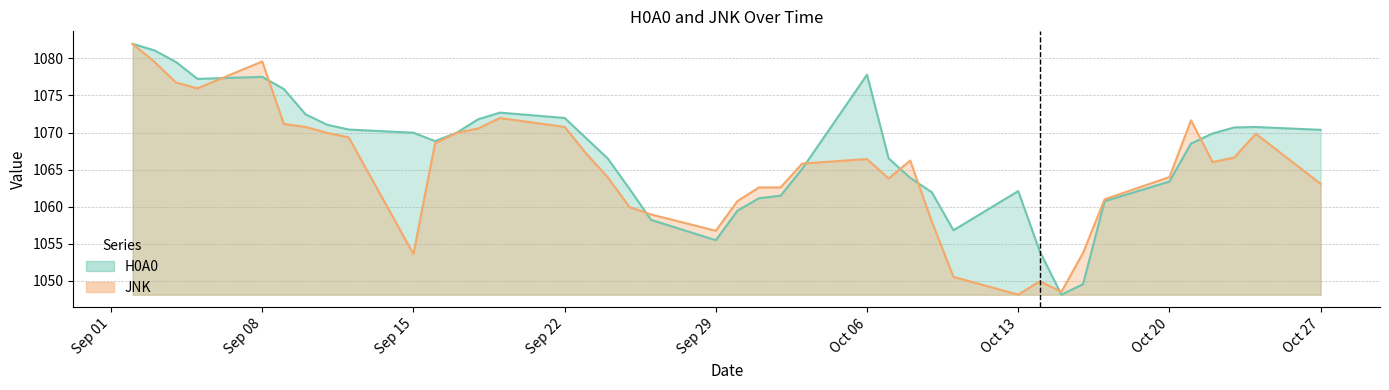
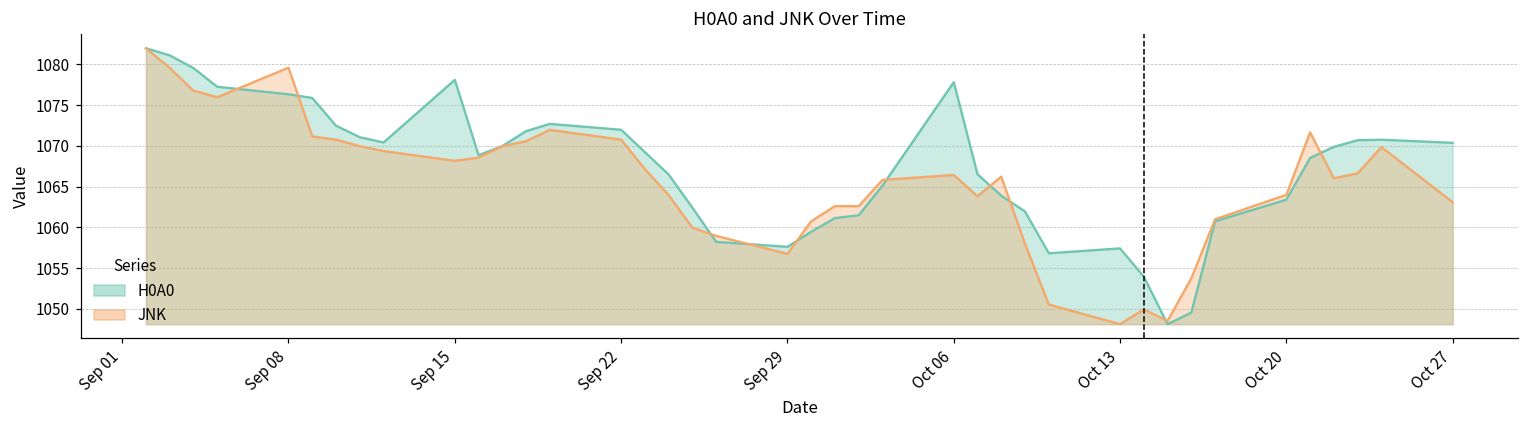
H0A0, Sep 08: 1078 -> 1076
H0A0, Sep 15: 1070 -> 1078
JNK, Sep 15: 1054 -> 1068
H0A0, Sep 29: 1055 -> 1058
H0A0, Oct 13: 1062 -> 1057
